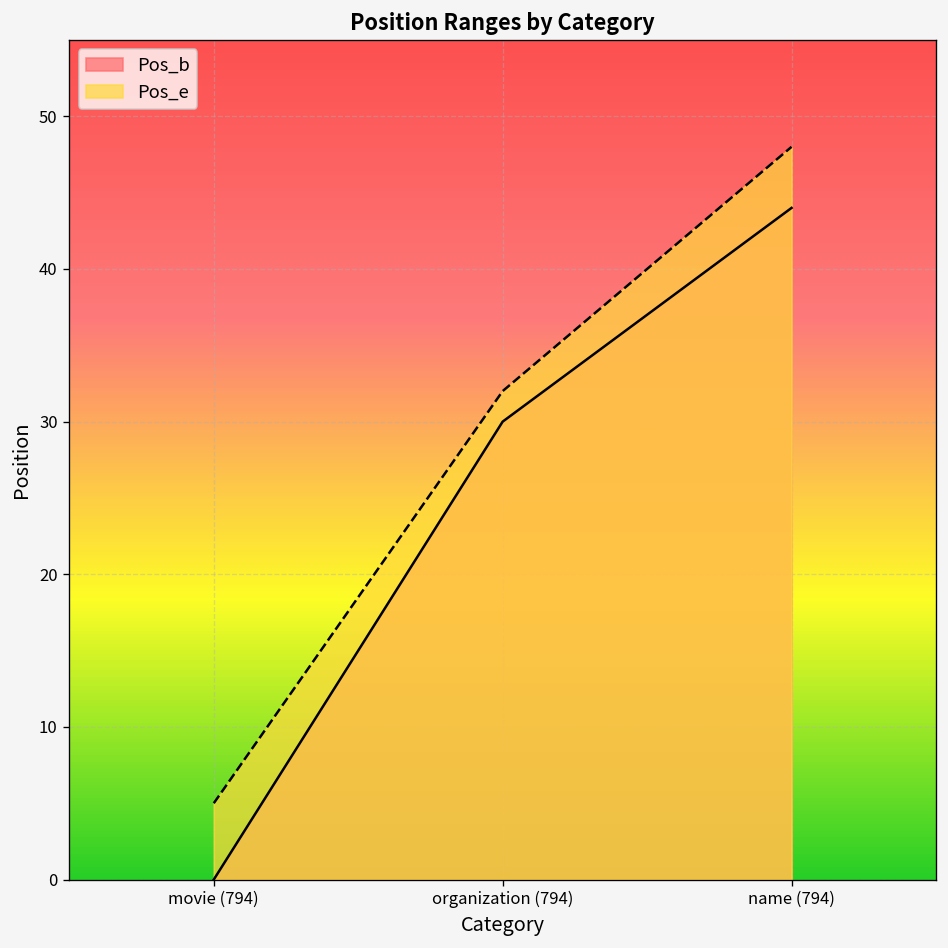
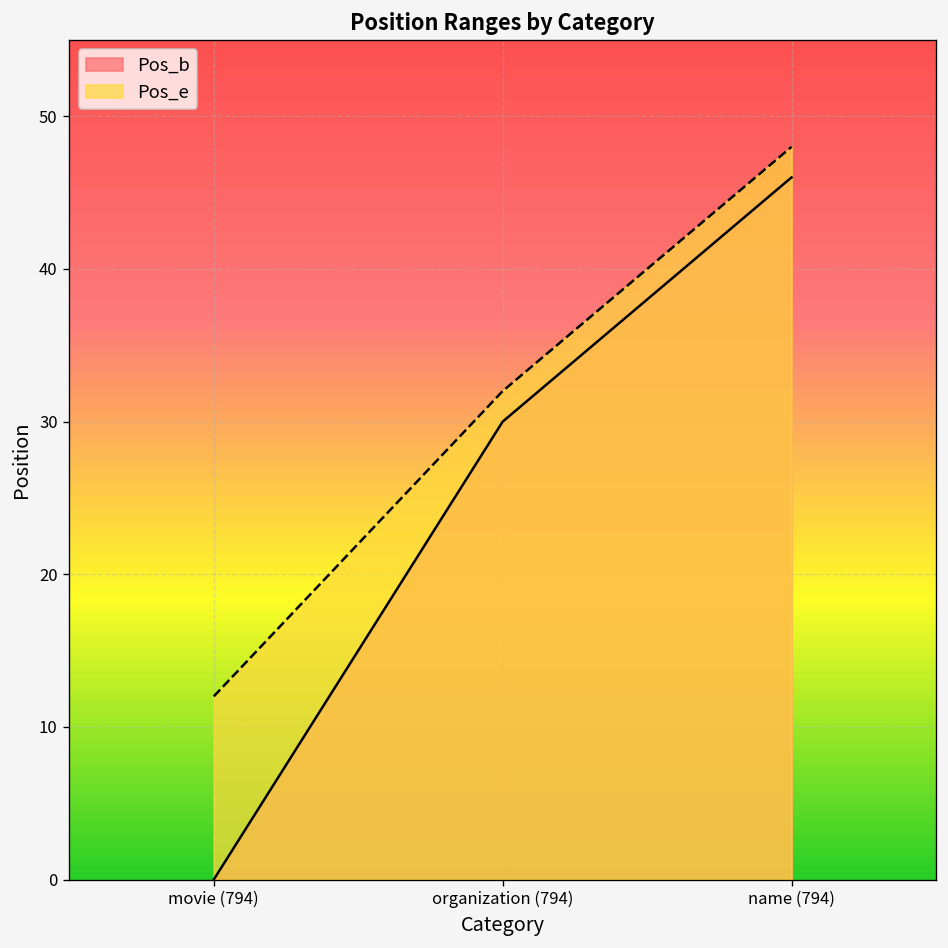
Pos_e, movie (794): 5 -> 12
Pos_b, name (794): 44 -> 46
